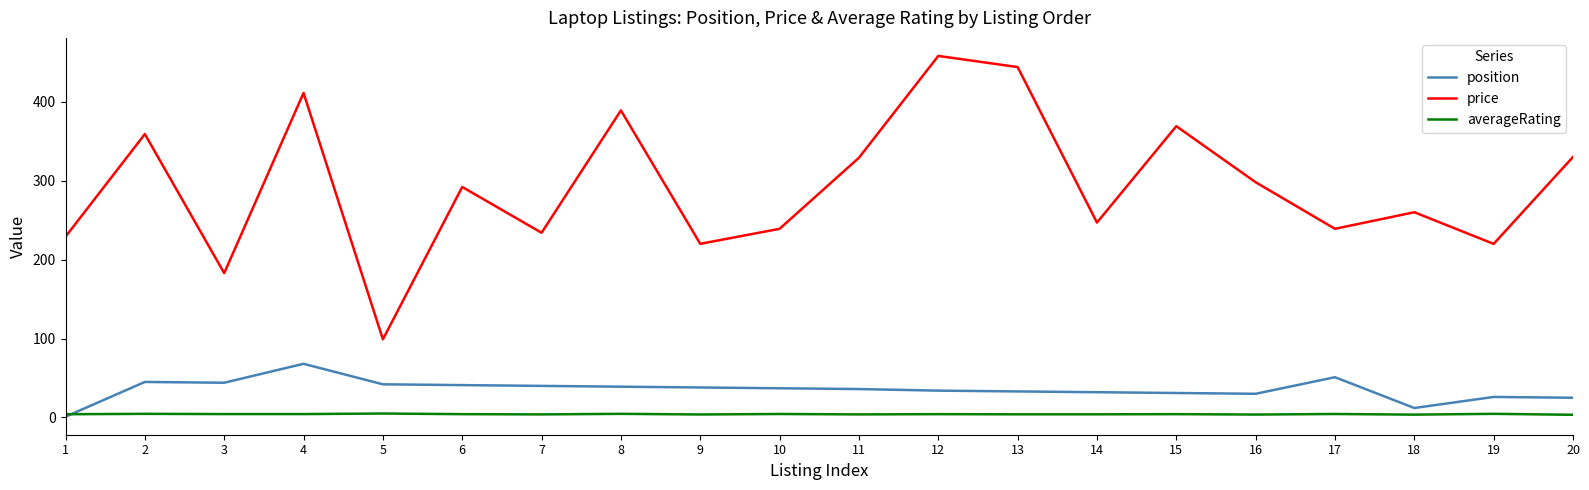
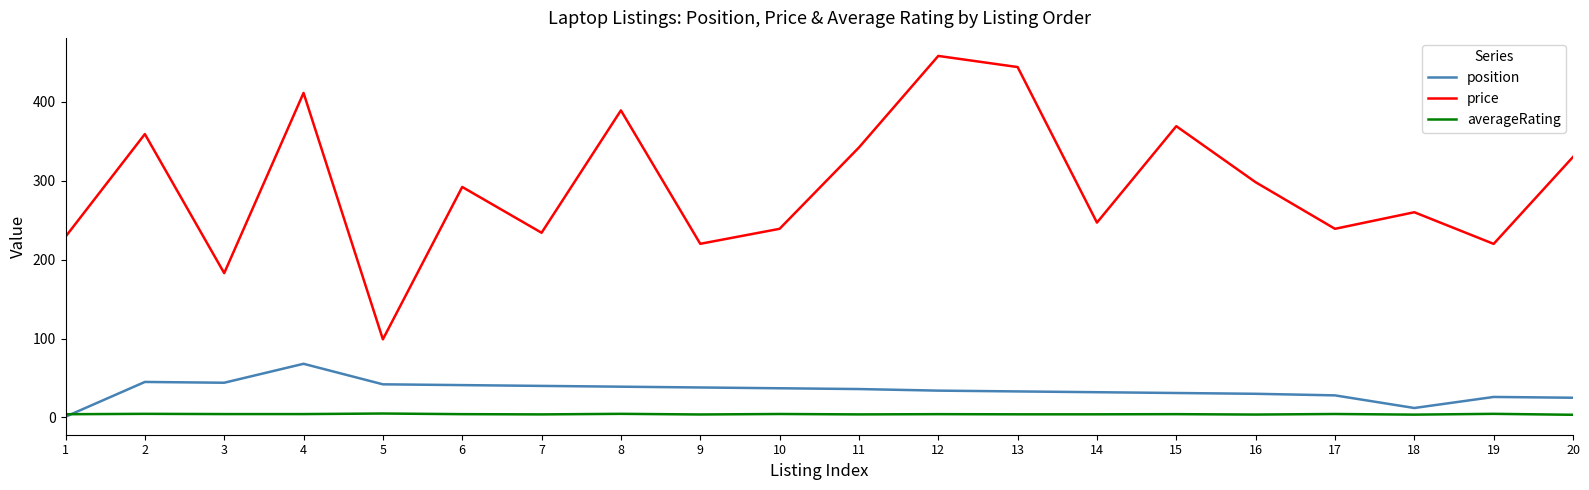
price, 11: 330 -> 340
position, 17: 50 -> 30
